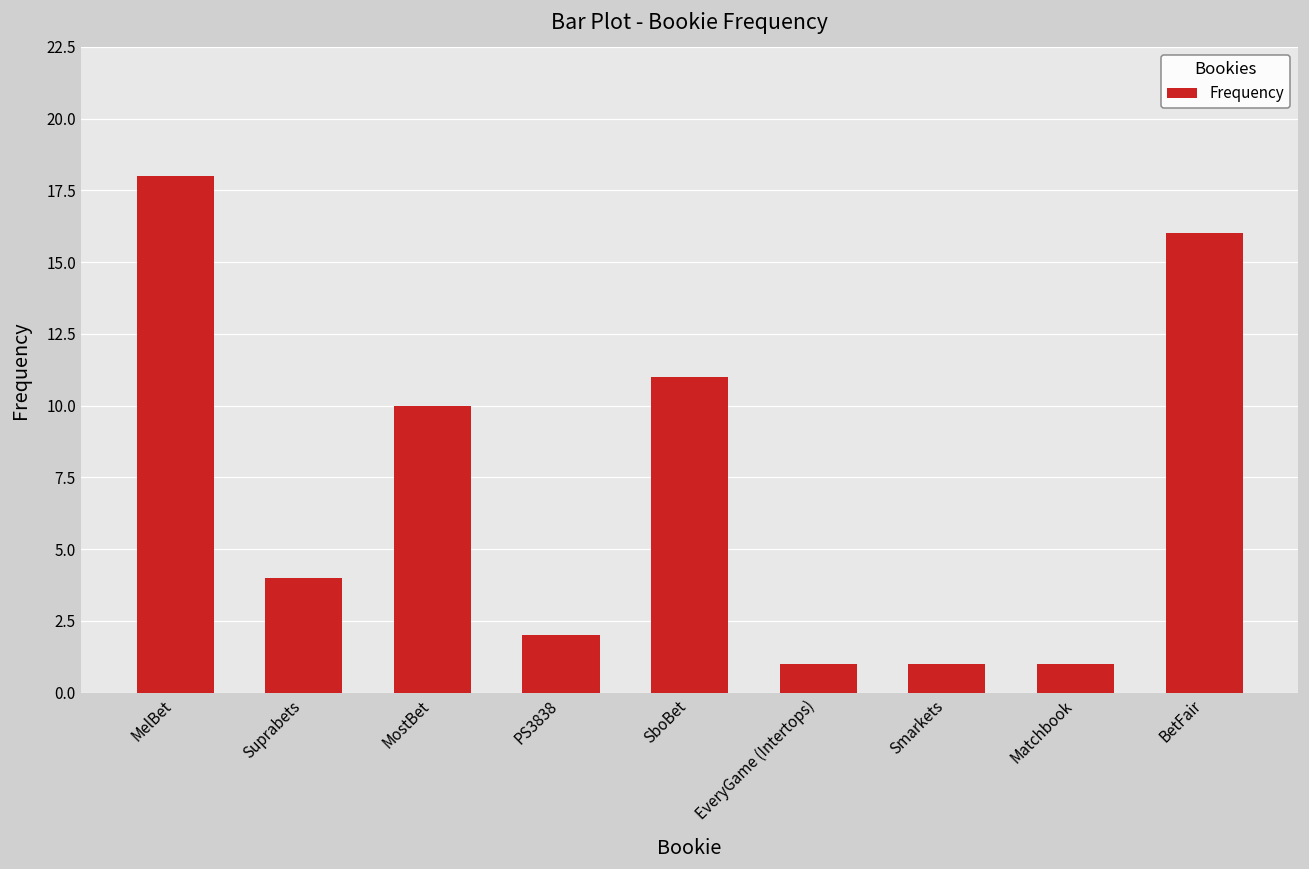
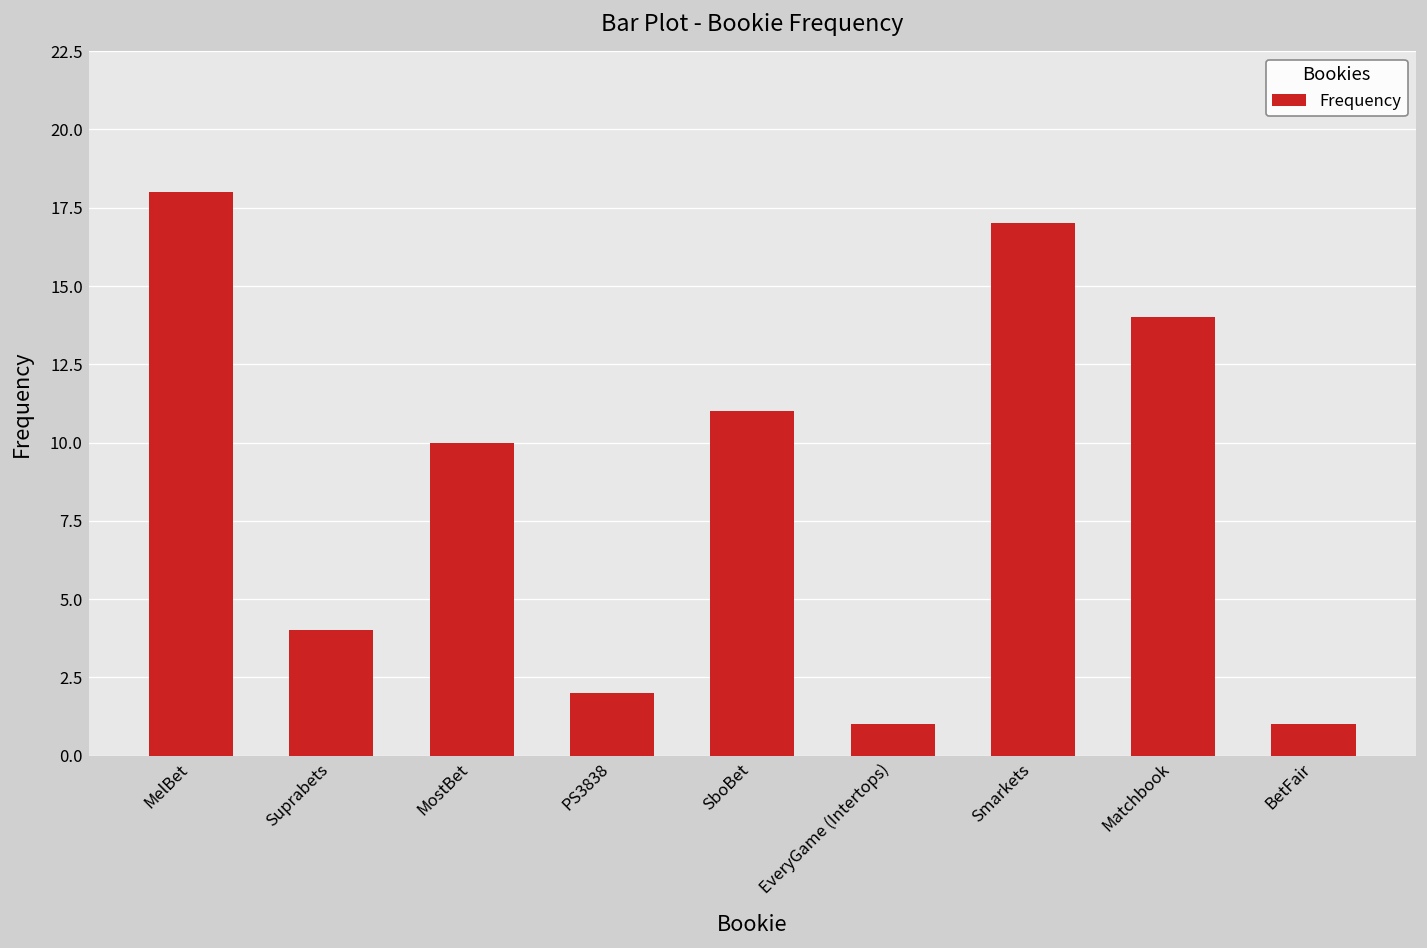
Smarkets: 1 -> 17
Matchbook: 1 -> 14
BetFair: 16 -> 1
